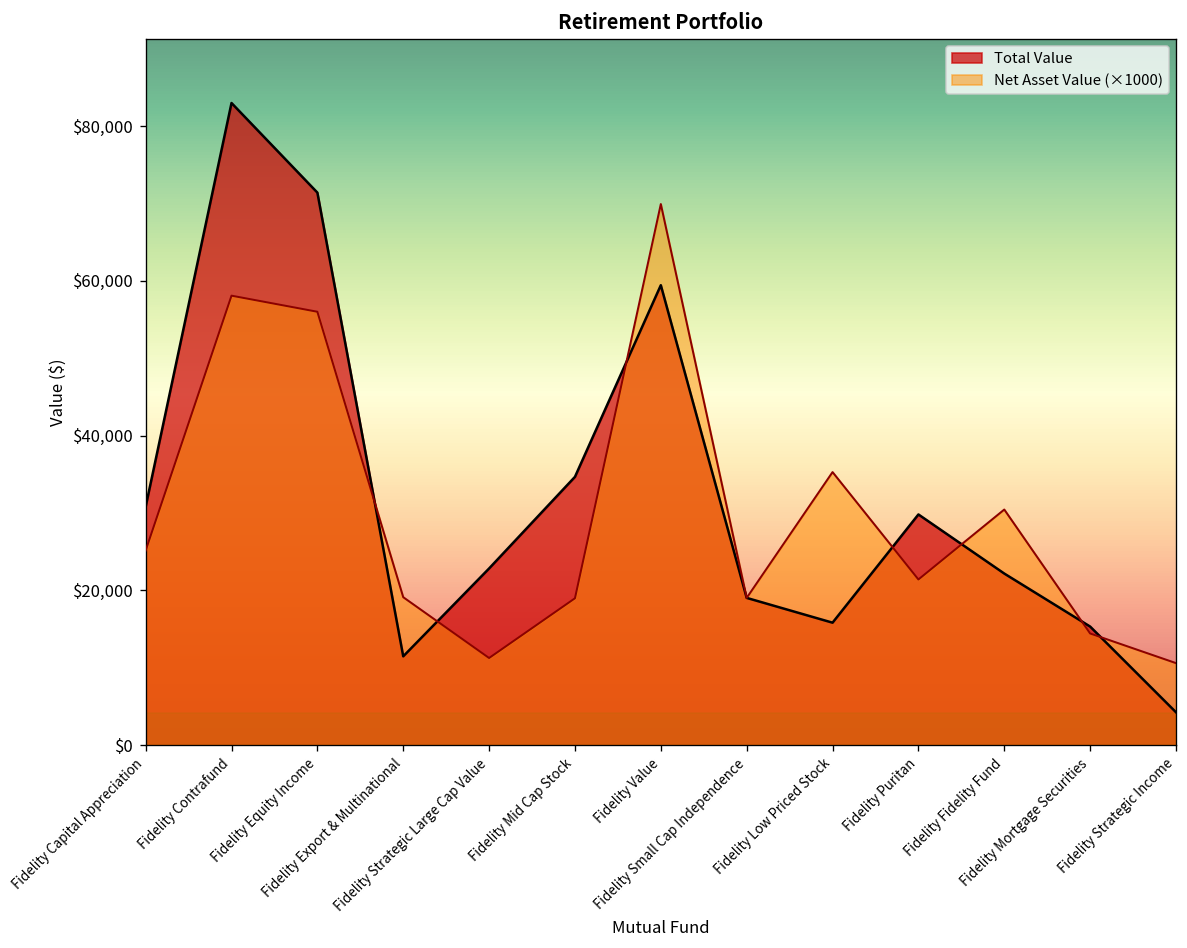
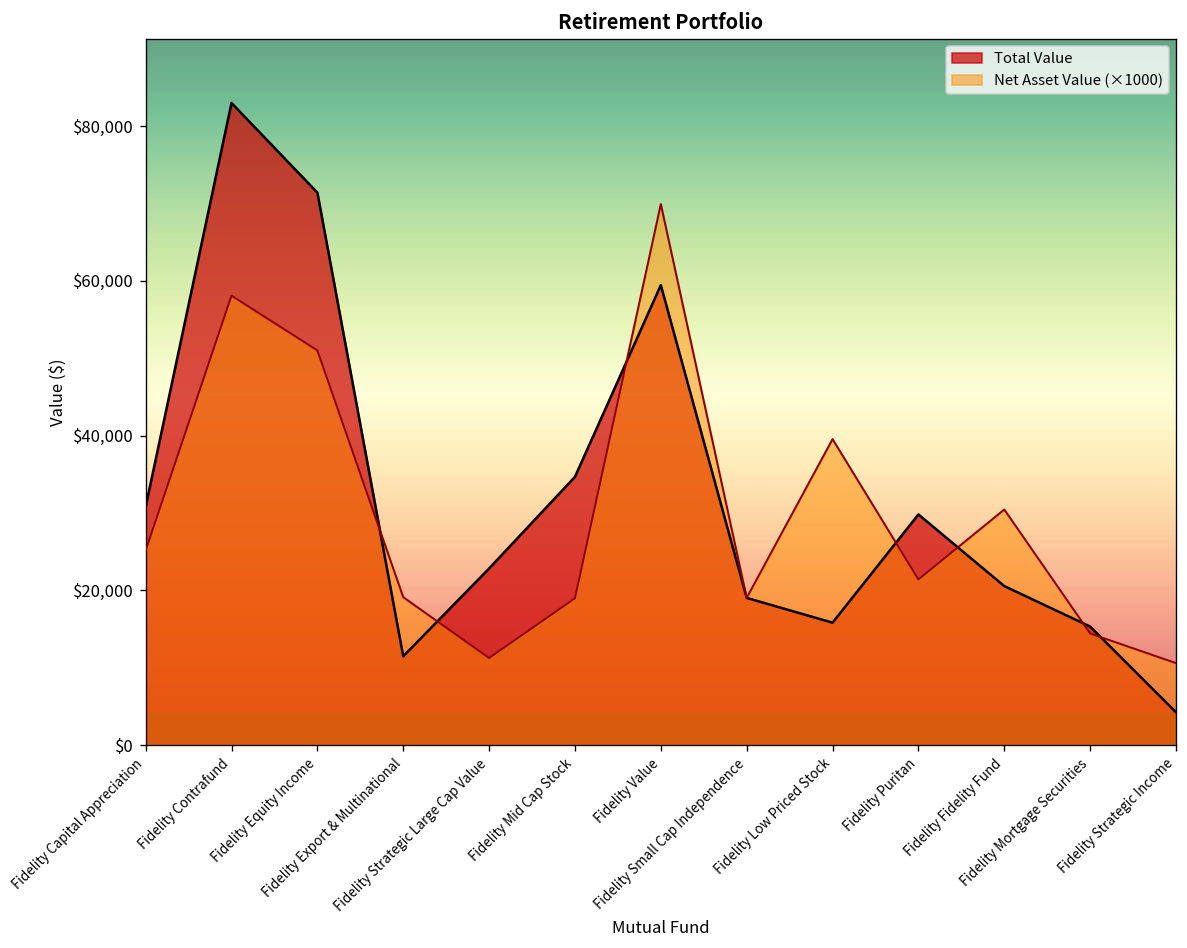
Net Asset Value (×1000), Fidelity Equity Income: $56,000 -> $51,000
Net Asset Value (×1000), Fidelity Low Priced Stock: $35,000 -> $40,000
Total Value, Fidelity Fidelity Fund: $22,000 -> $21,000
